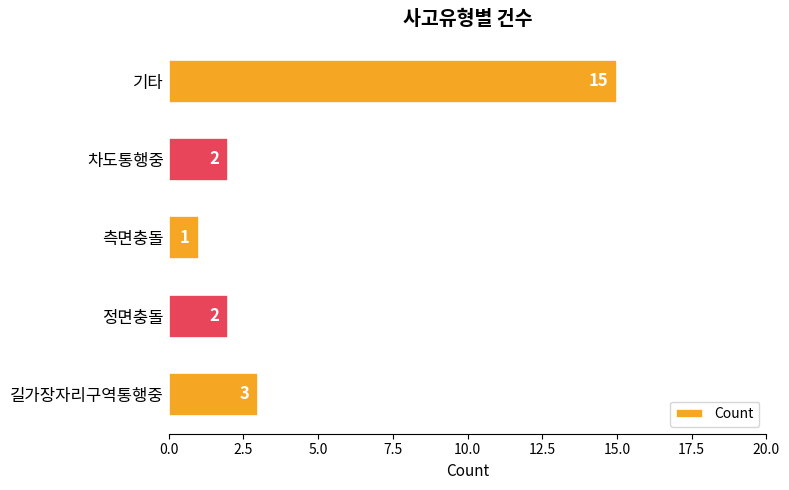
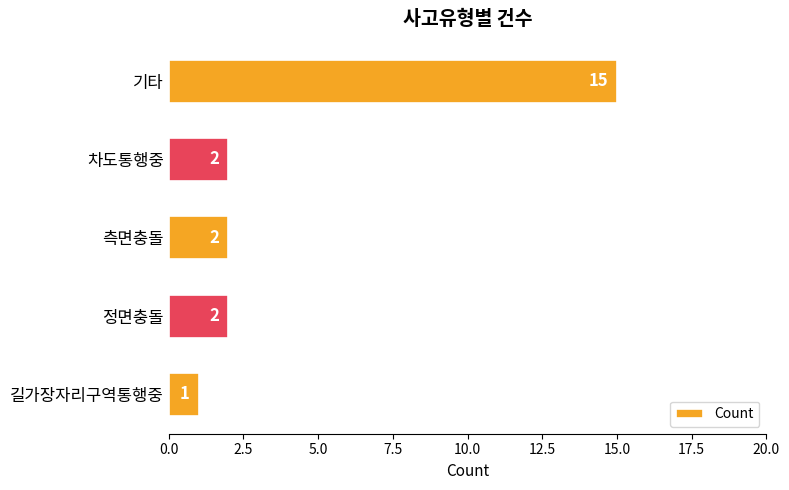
측면충돌: 1 -> 2
길가장자리구역통행중: 3 -> 1
